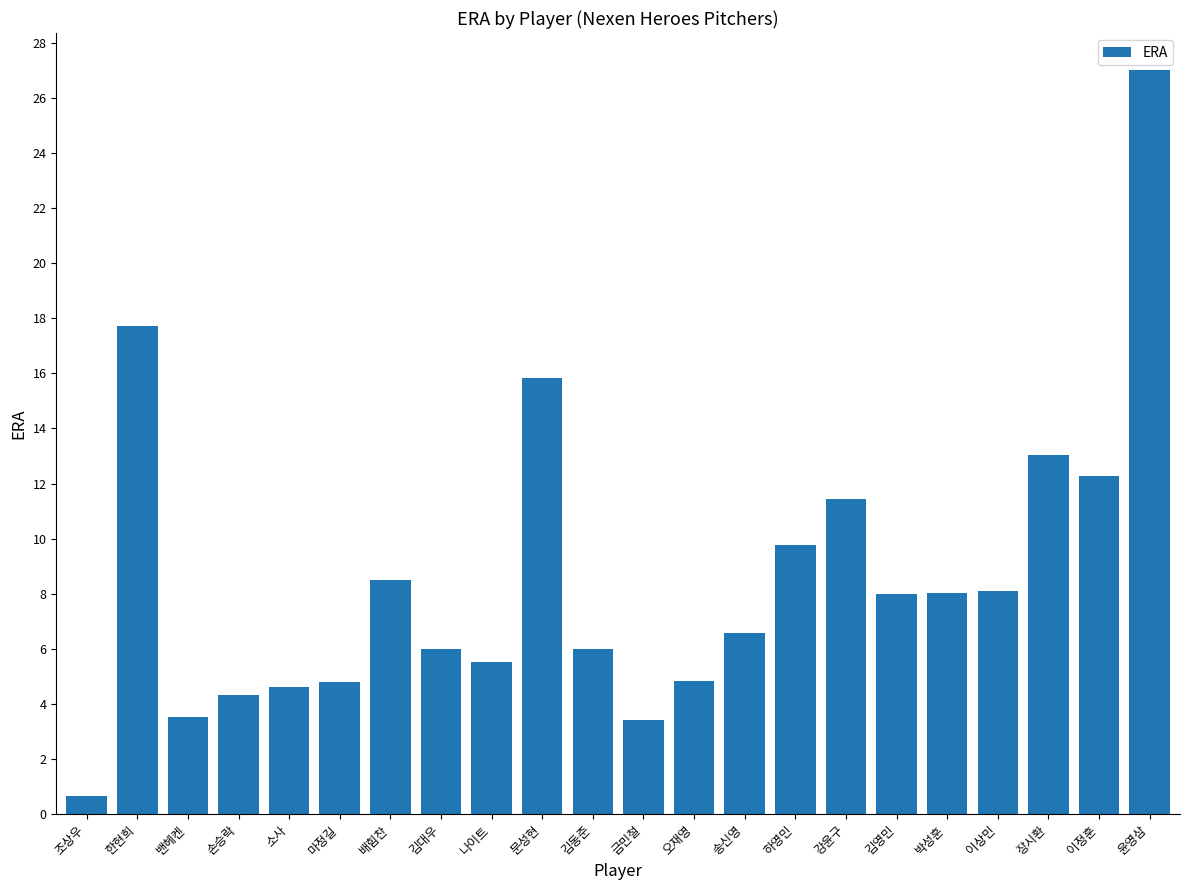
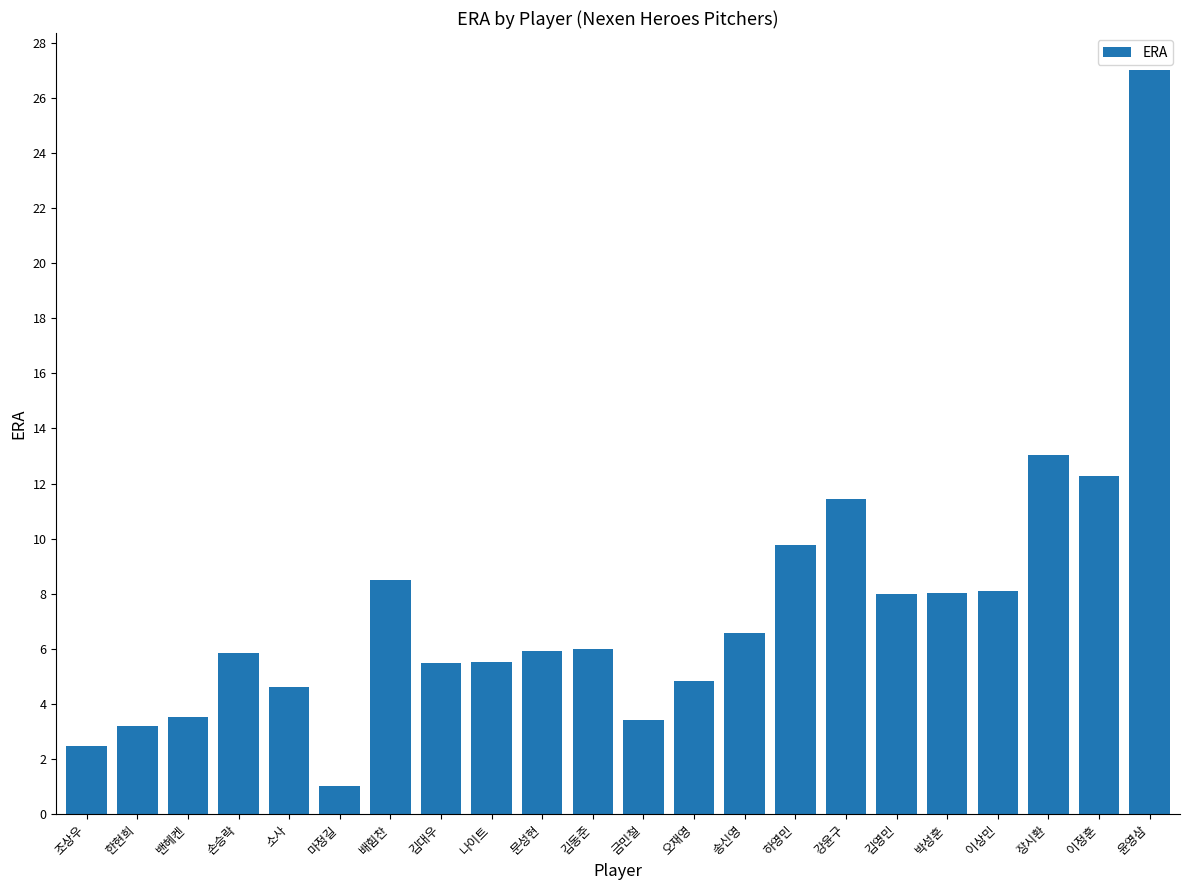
조상우: 0.7 -> 2.5
한현희: 17.7 -> 3.2
손승락: 4.3 -> 5.9
마정길: 4.8 -> 1.0
김대우: 6.0 -> 5.5
문성현: 15.8 -> 5.9
